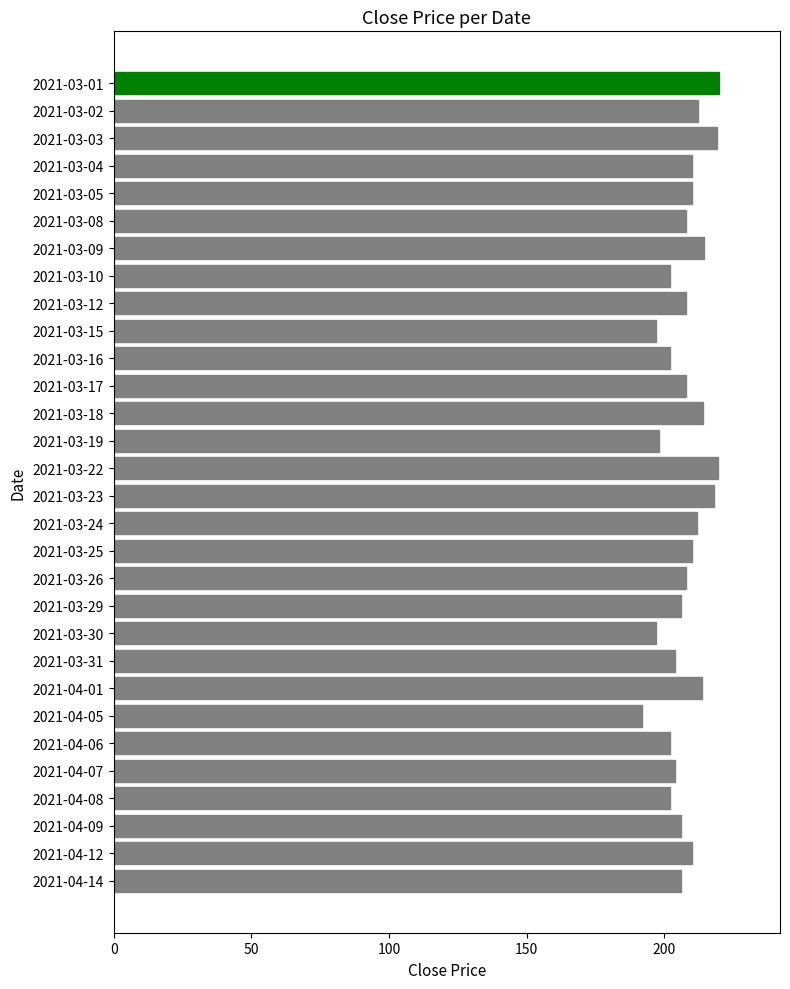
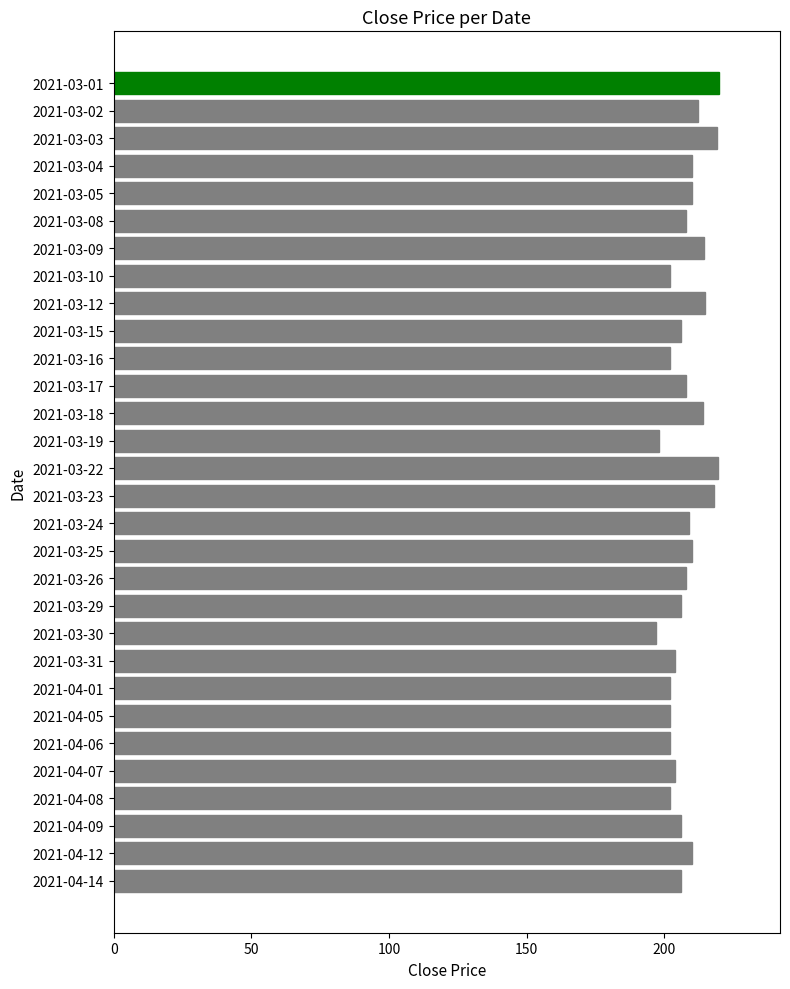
2021-03-12: 208 -> 215
2021-03-15: 197 -> 206
2021-03-24: 212 -> 209
2021-04-01: 214 -> 202
2021-04-05: 192 -> 202
